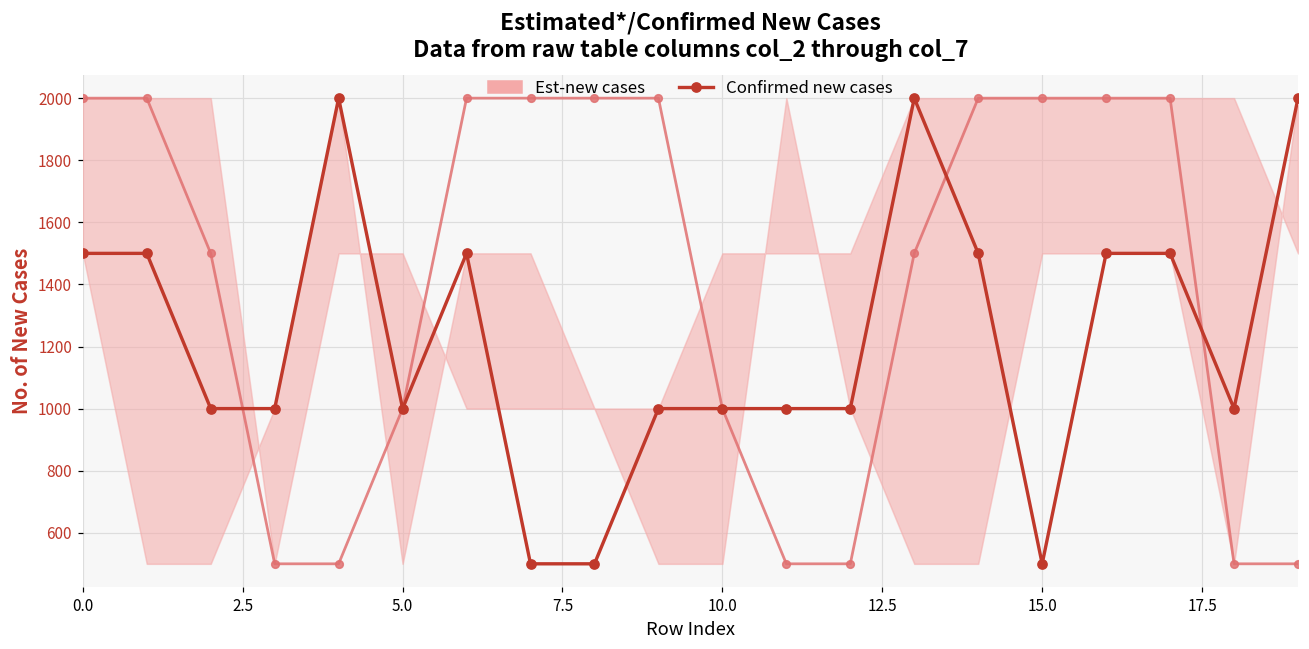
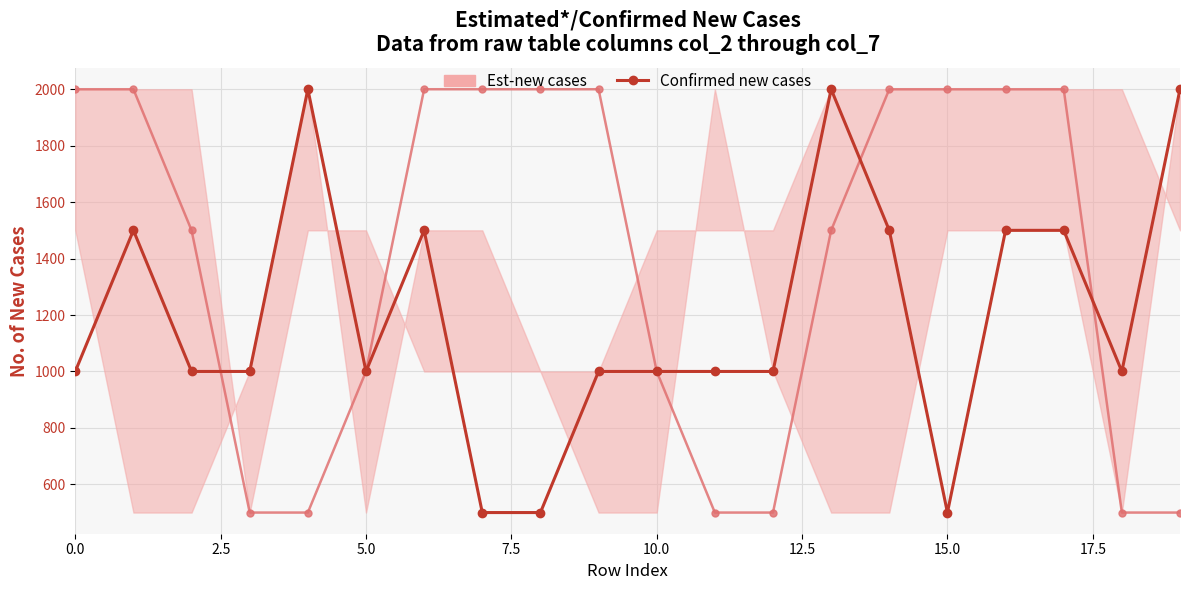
Confirmed new cases, 0.0: 1500 -> 1000
